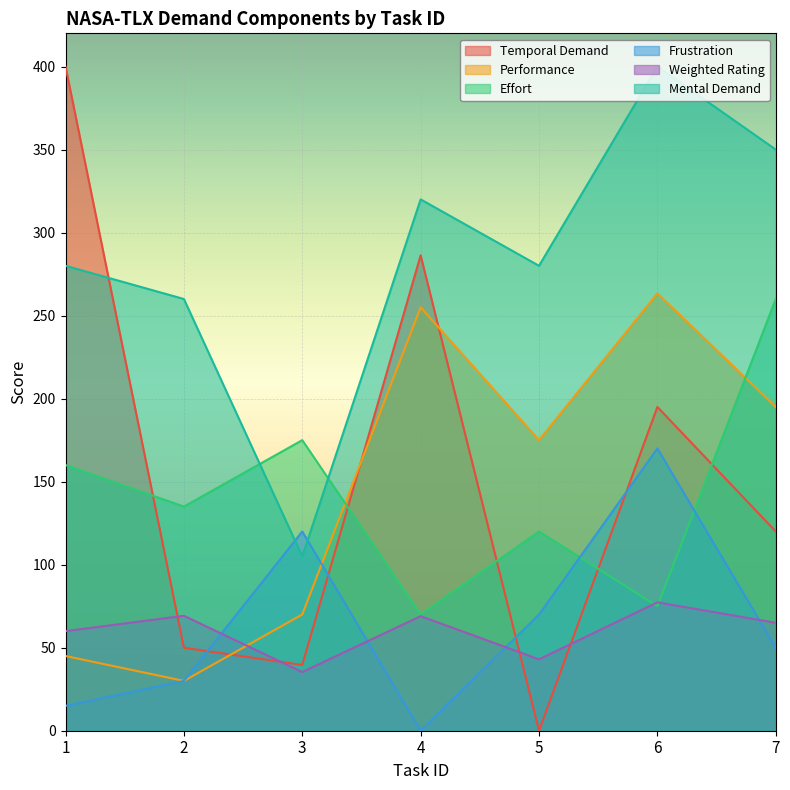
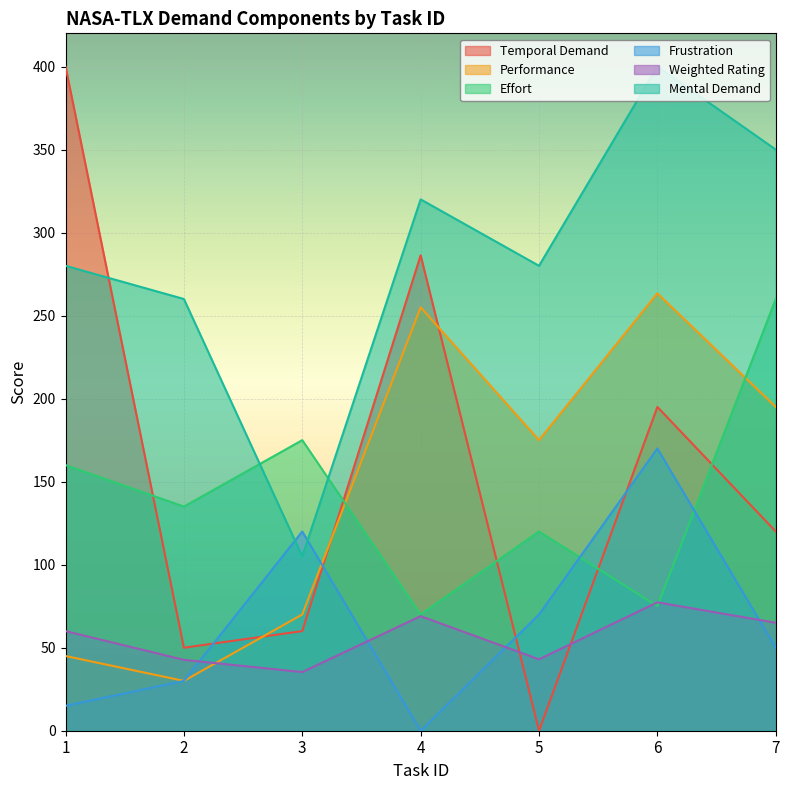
Weighted Rating, 2: 69 -> 43
Temporal Demand, 3: 40 -> 60
